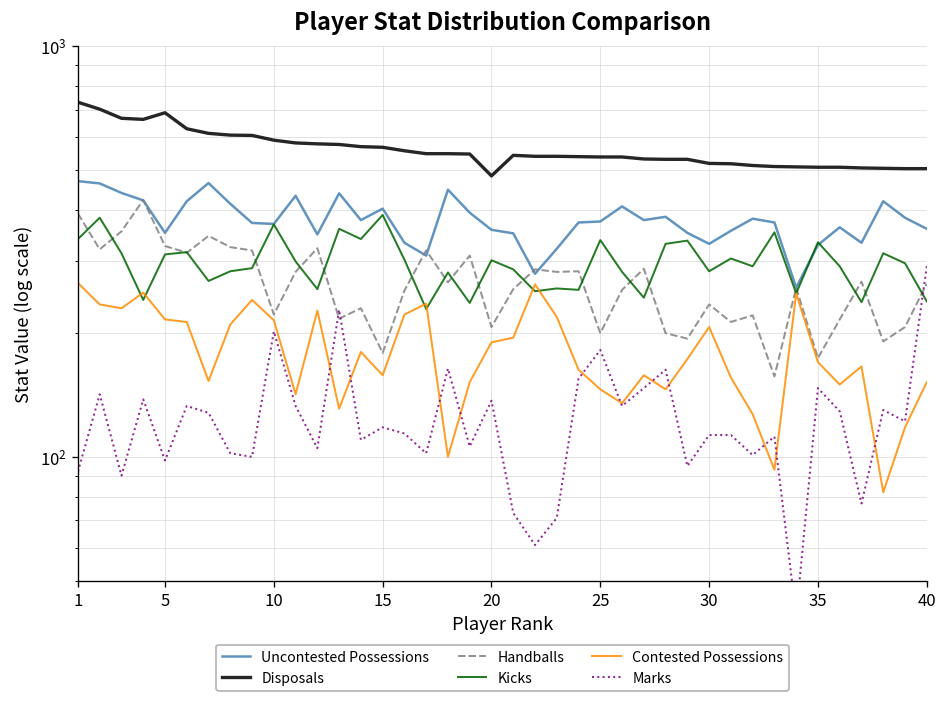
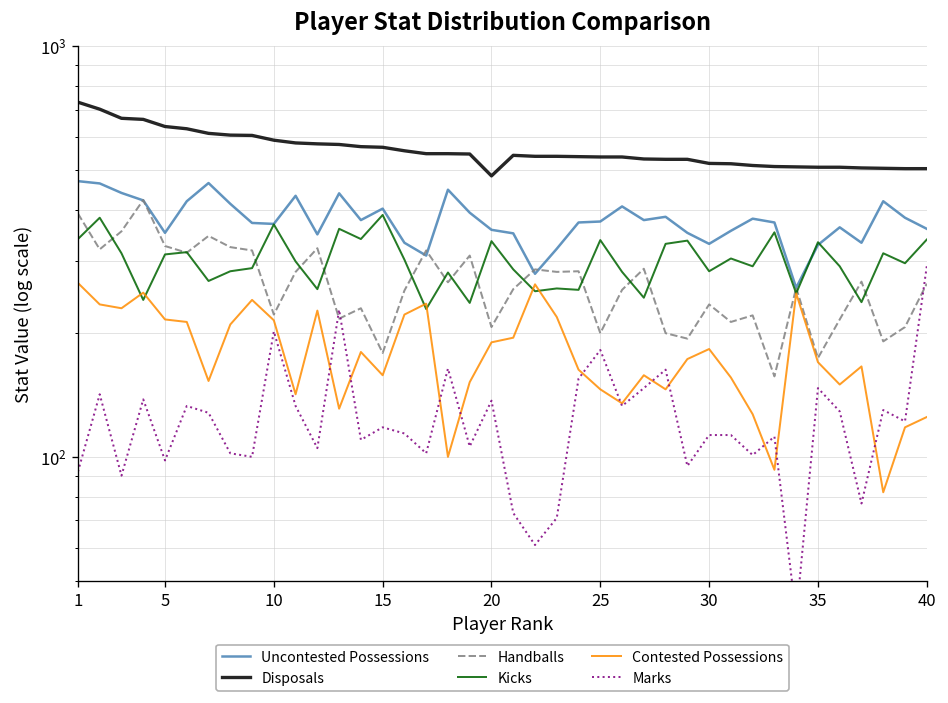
Disposals, 5: 690 -> 640
Kicks, 20: 300 -> 340
Contested Possessions, 30: 210 -> 180
Kicks, 40: 240 -> 340
Contested Possessions, 40: 150 -> 125
